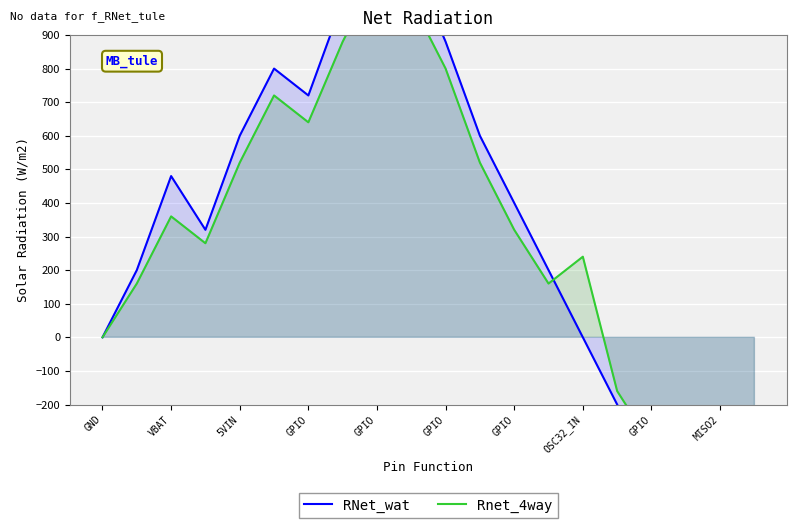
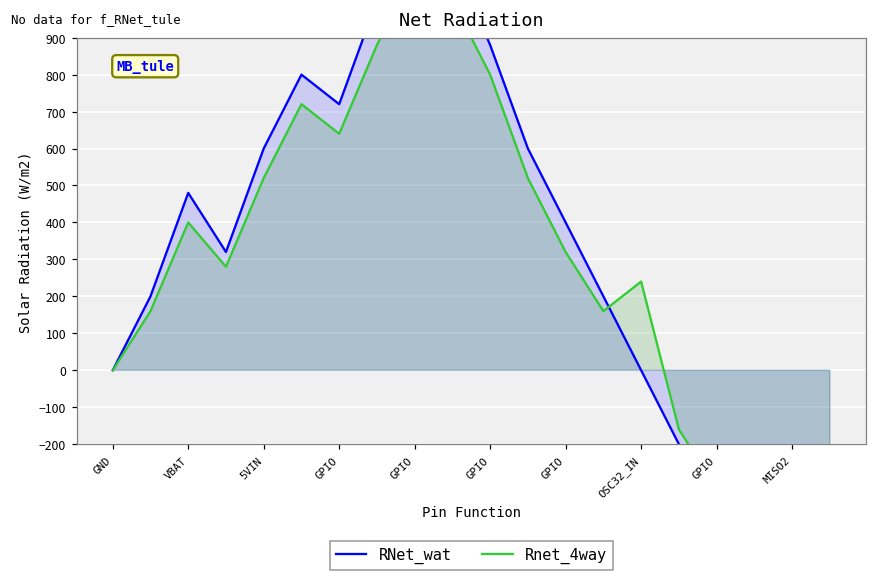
Rnet_4way, VBAT: 360 -> 400
